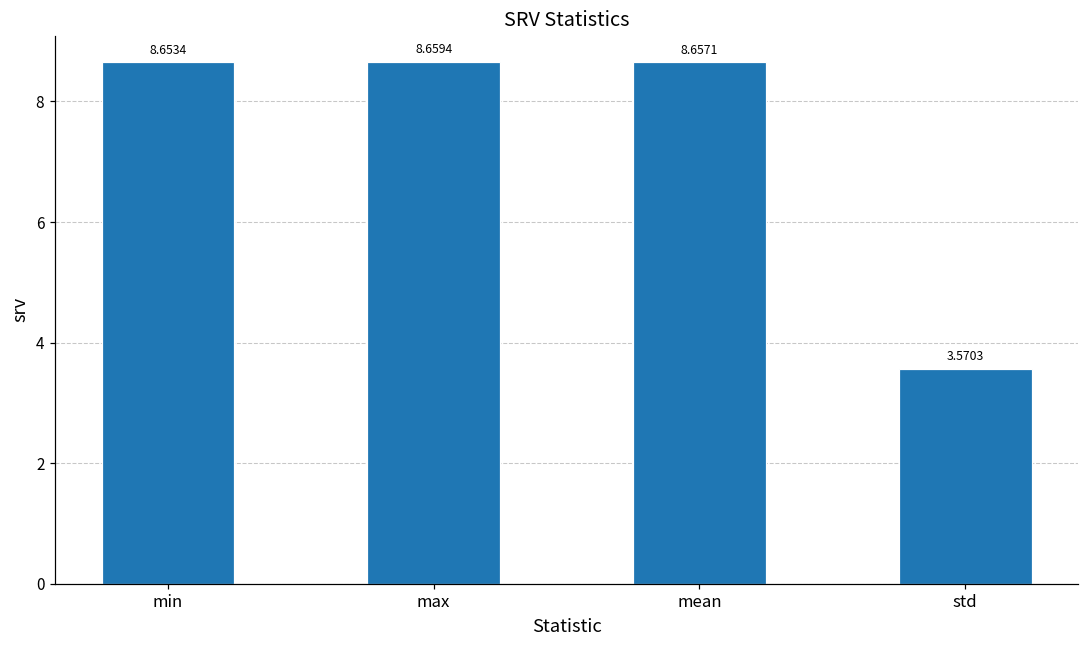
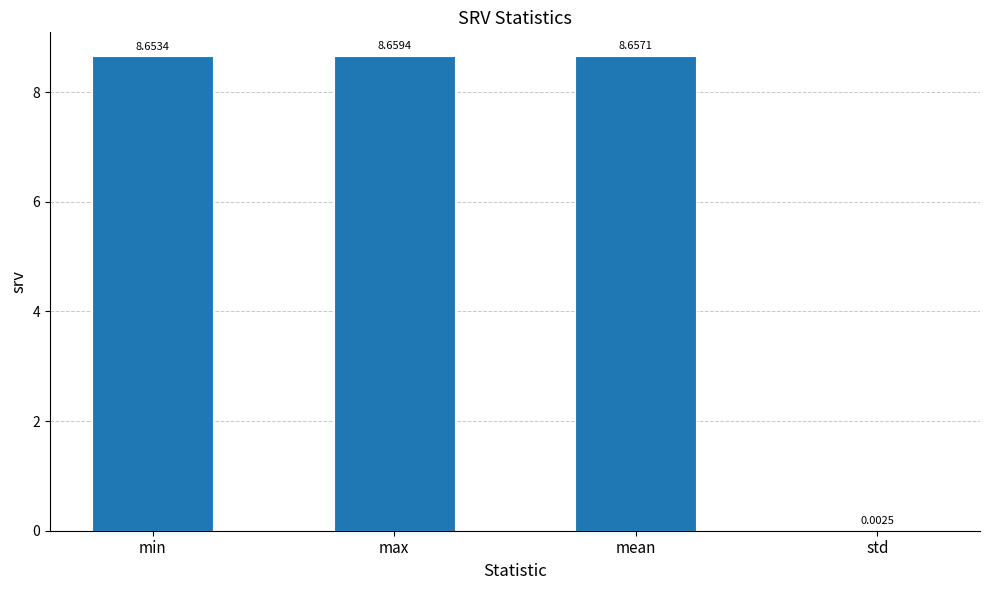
std: 3.5703 -> 0.0025
